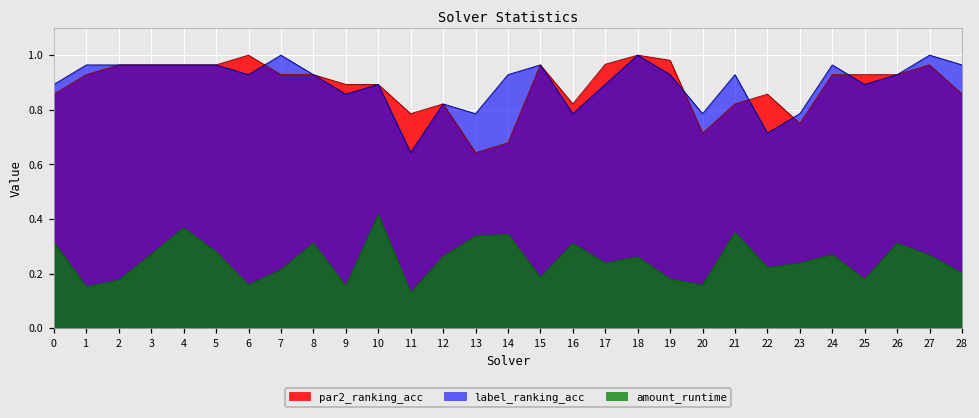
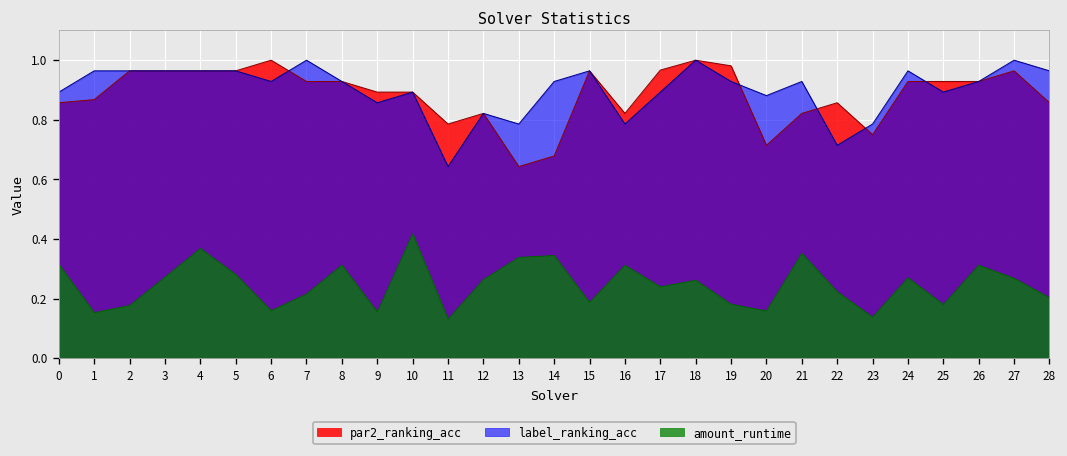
par2_ranking_acc, 1: 0.93 -> 0.87
label_ranking_acc, 20: 0.79 -> 0.88
amount_runtime, 23: 0.24 -> 0.14
